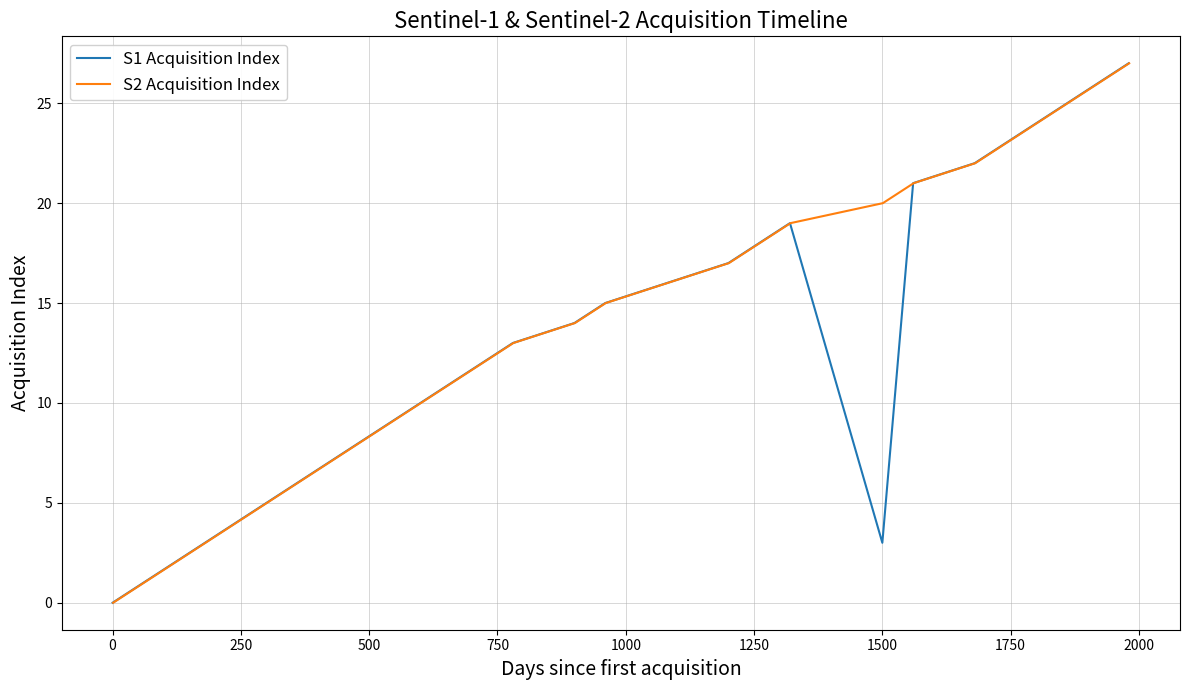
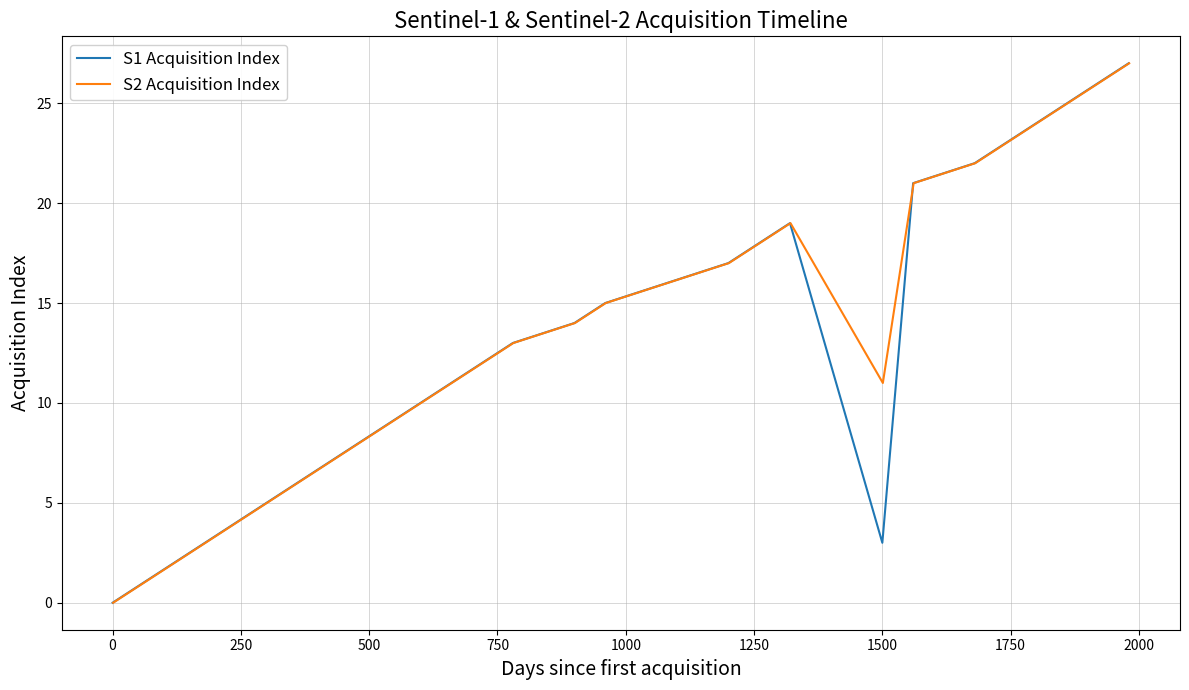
S2 Acquisition Index, 1500: 20 -> 11
